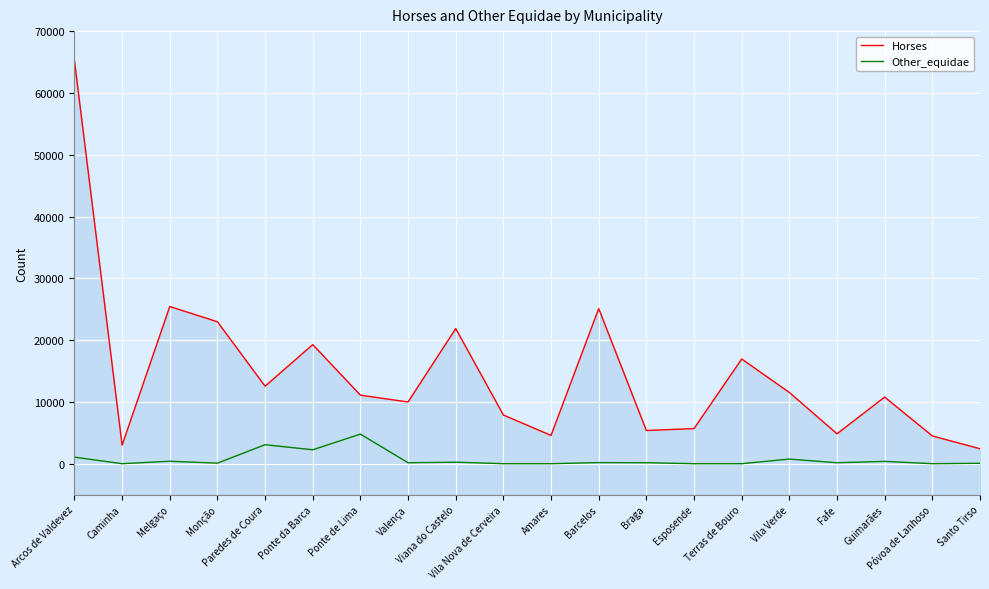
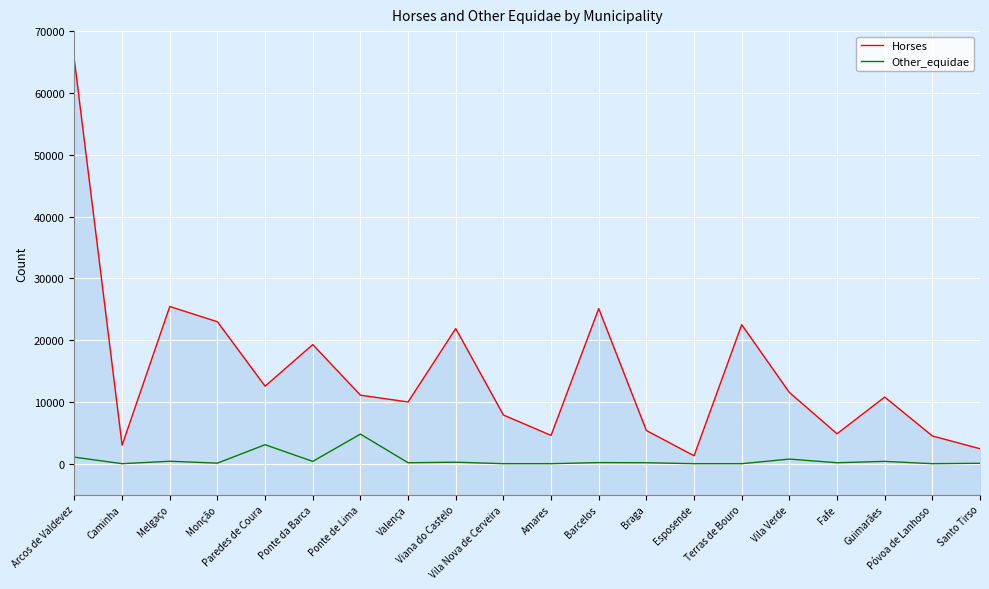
Other_equidae, Ponte da Barca: 2000 -> 0
Horses, Esposende: 6000 -> 1000
Horses, Terras de Bouro: 17000 -> 22000
